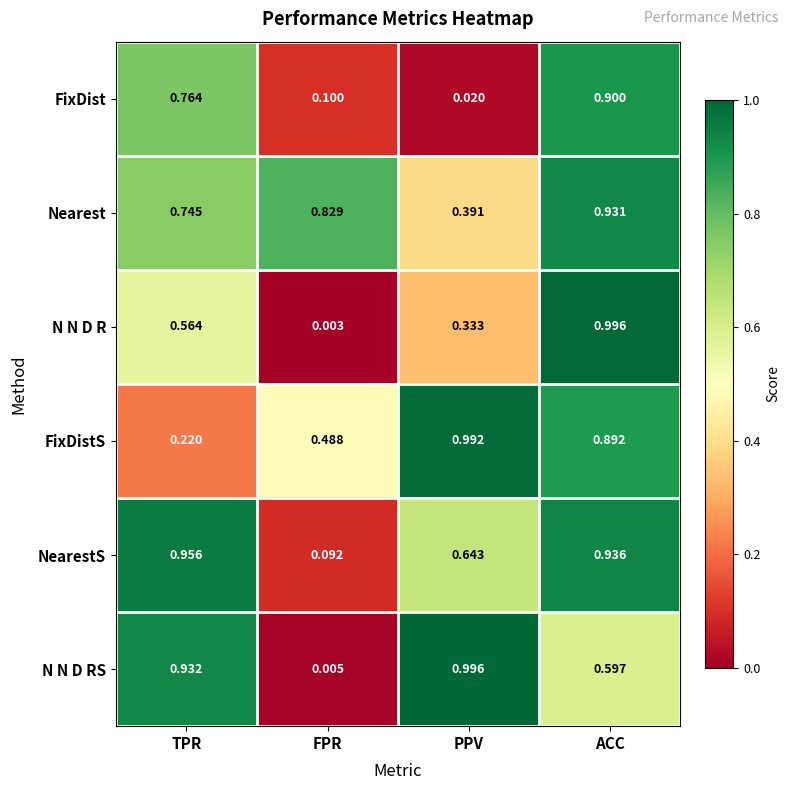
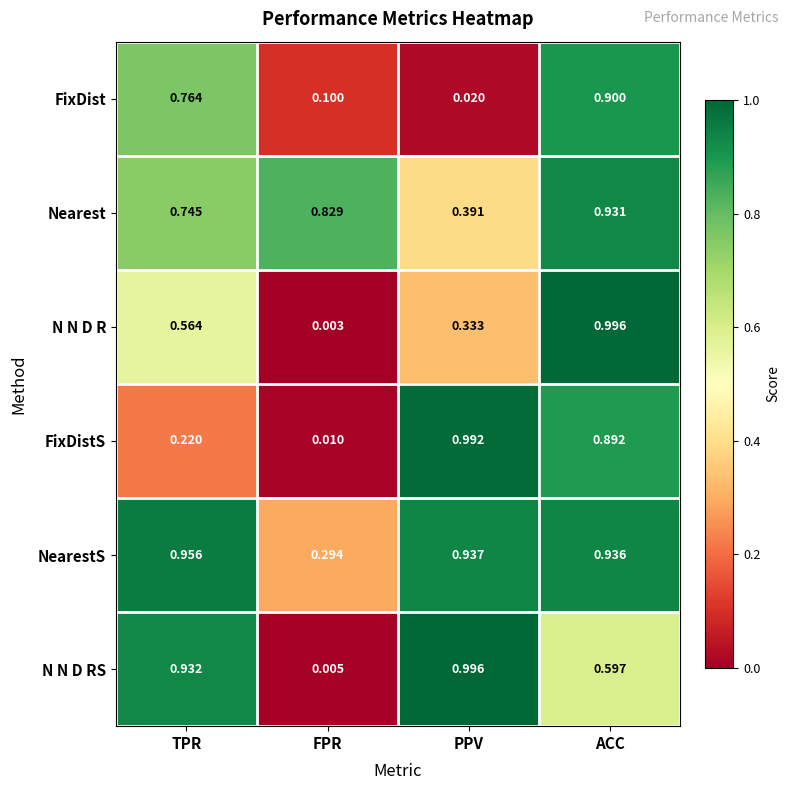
FixDistS, FPR: 0.488 -> 0.010
NearestS, FPR: 0.092 -> 0.294
NearestS, PPV: 0.643 -> 0.937
